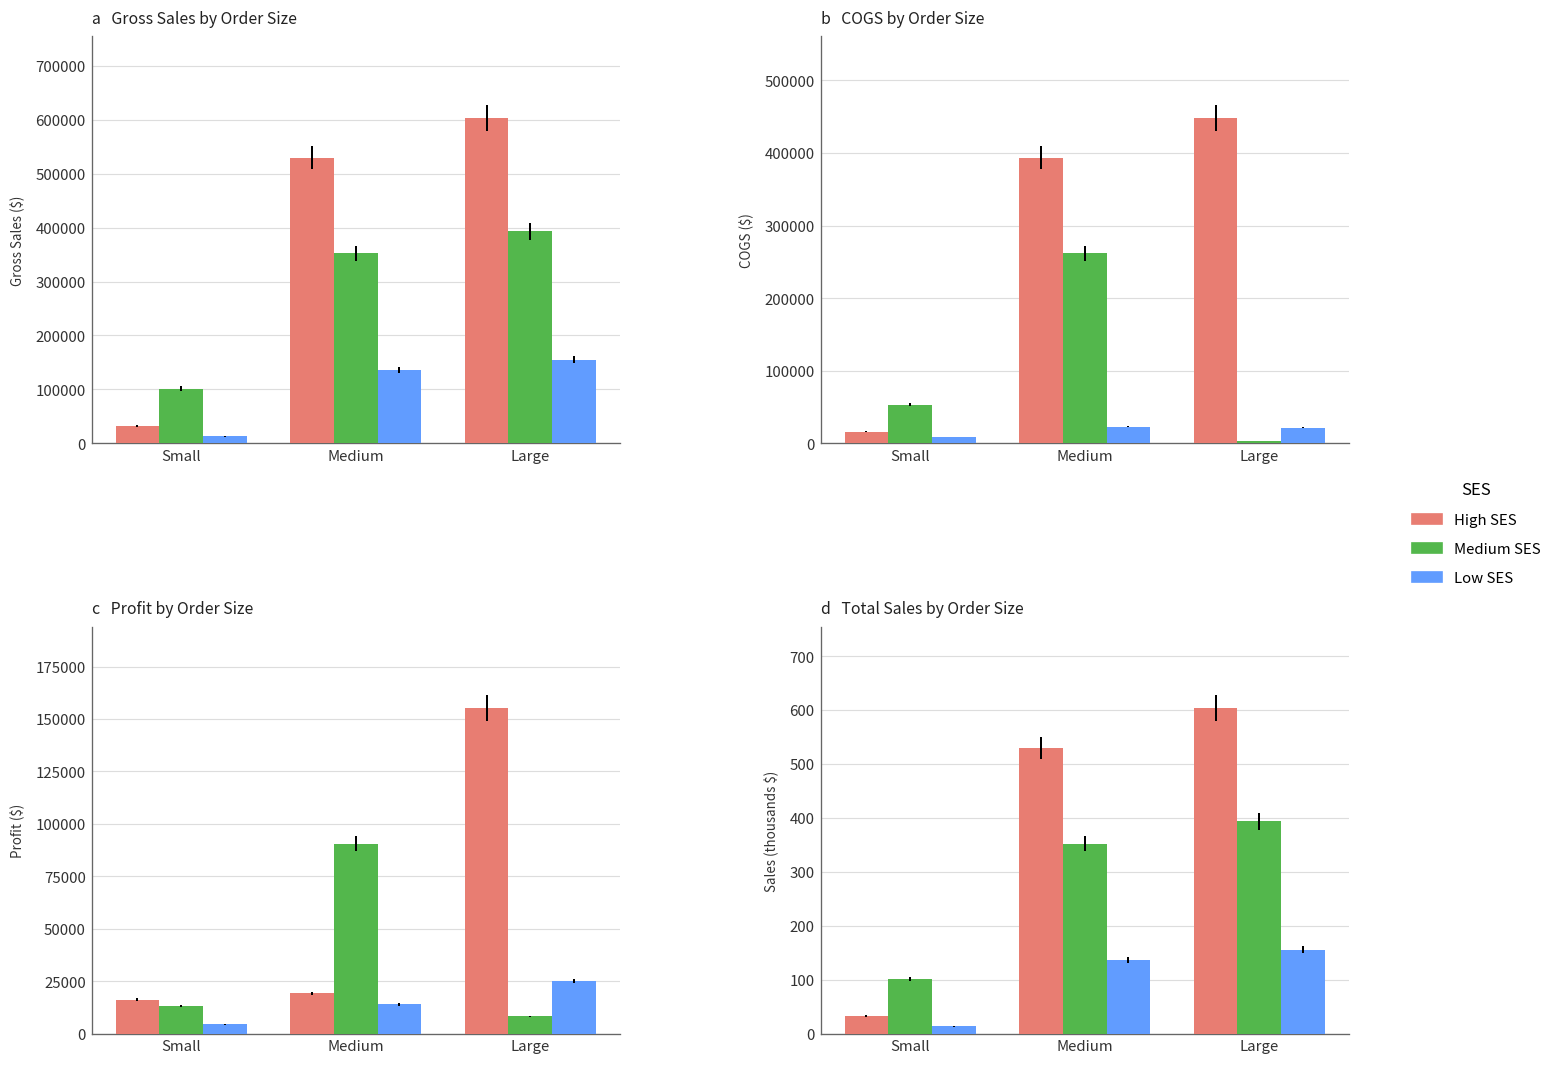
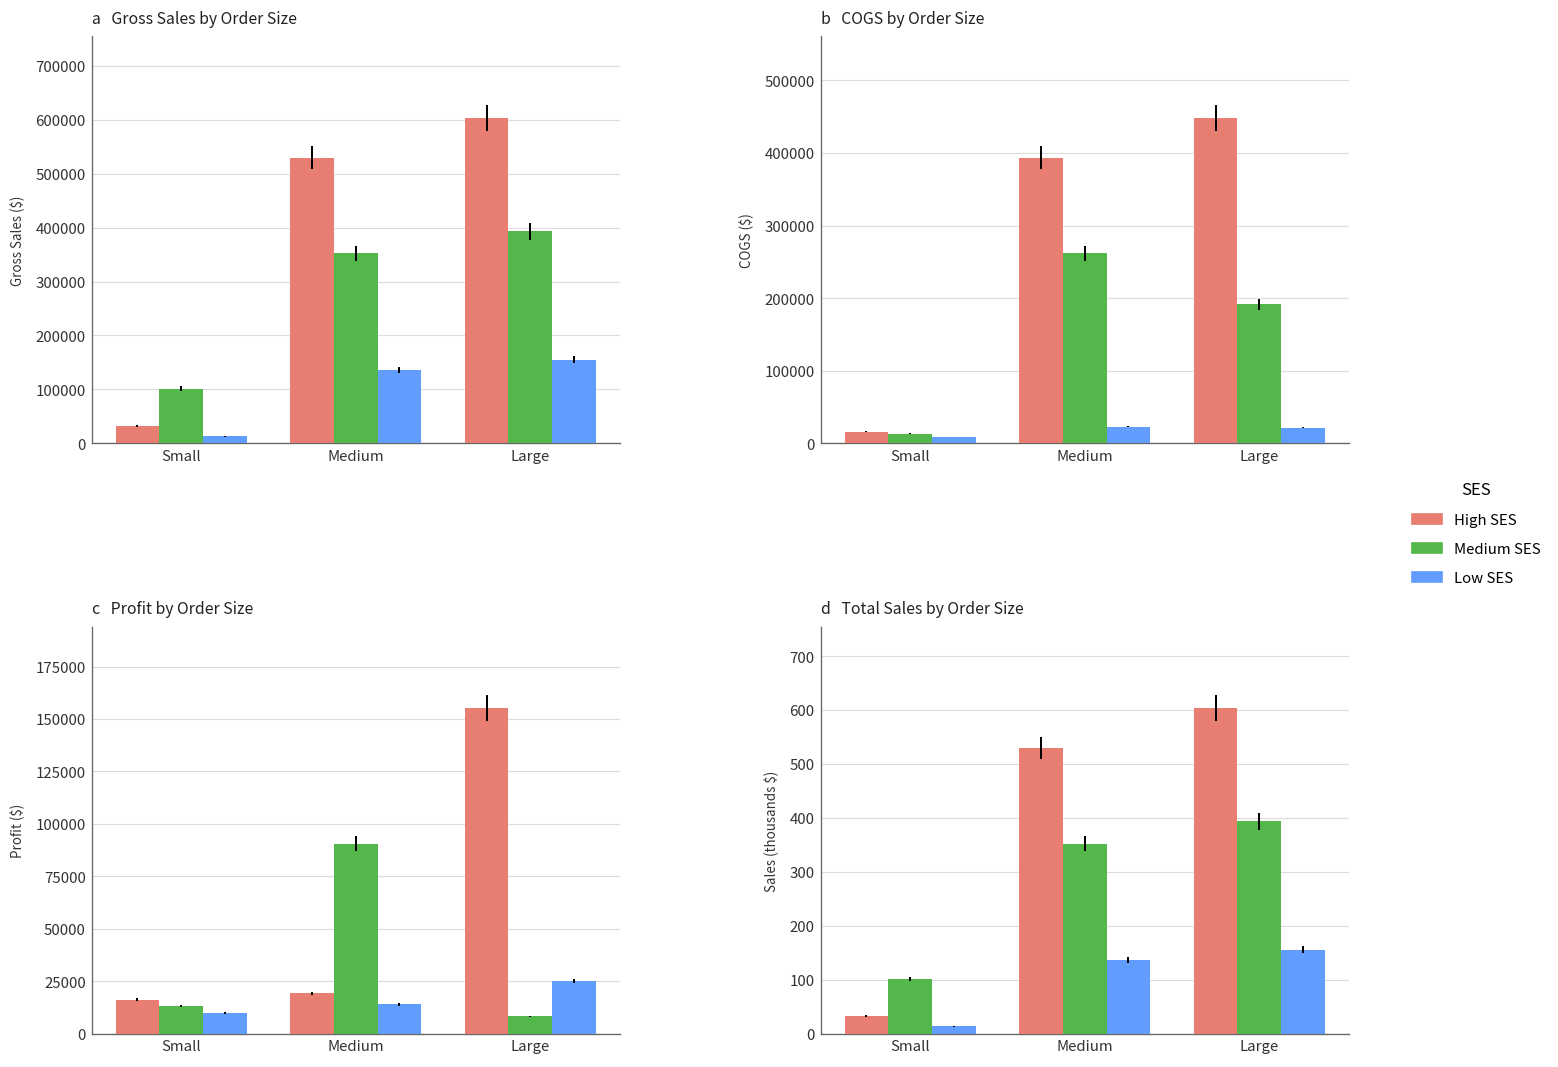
b COGS by Order Size, Medium SES, Small: 50000 -> 10000
b COGS by Order Size, Medium SES, Large: 0 -> 190000
c Profit by Order Size, Low SES, Small: 4000 -> 10000
